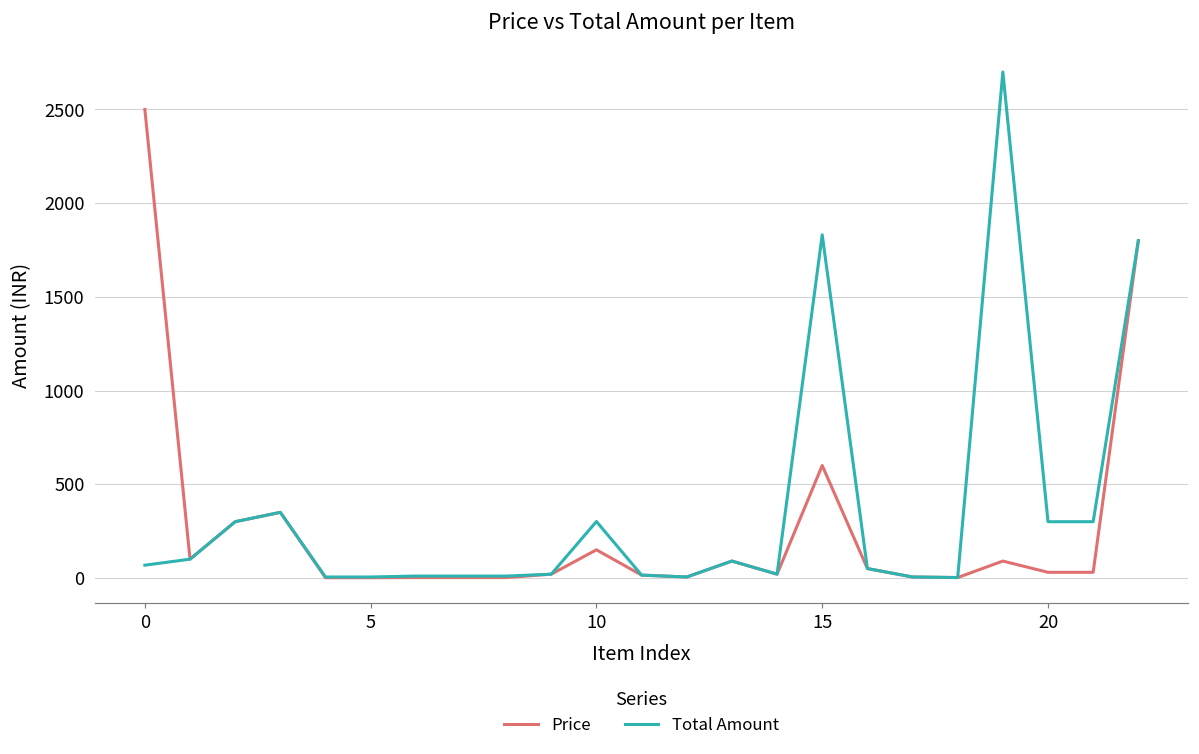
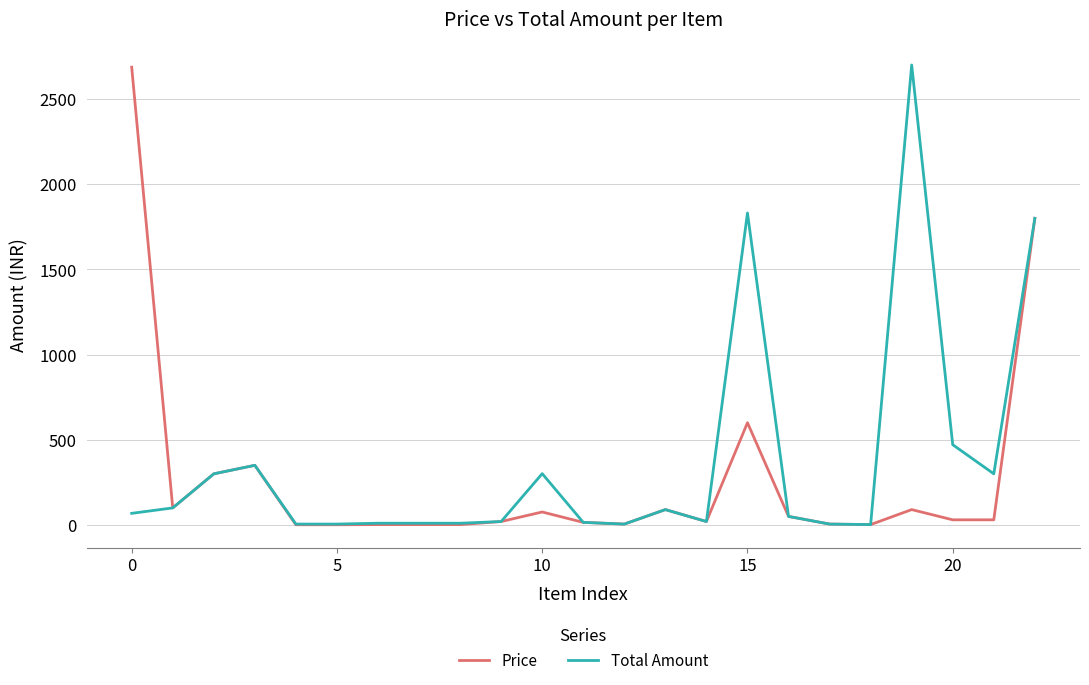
Price, 0: 2500 -> 2690
Price, 10: 150 -> 80
Total Amount, 20: 300 -> 470
